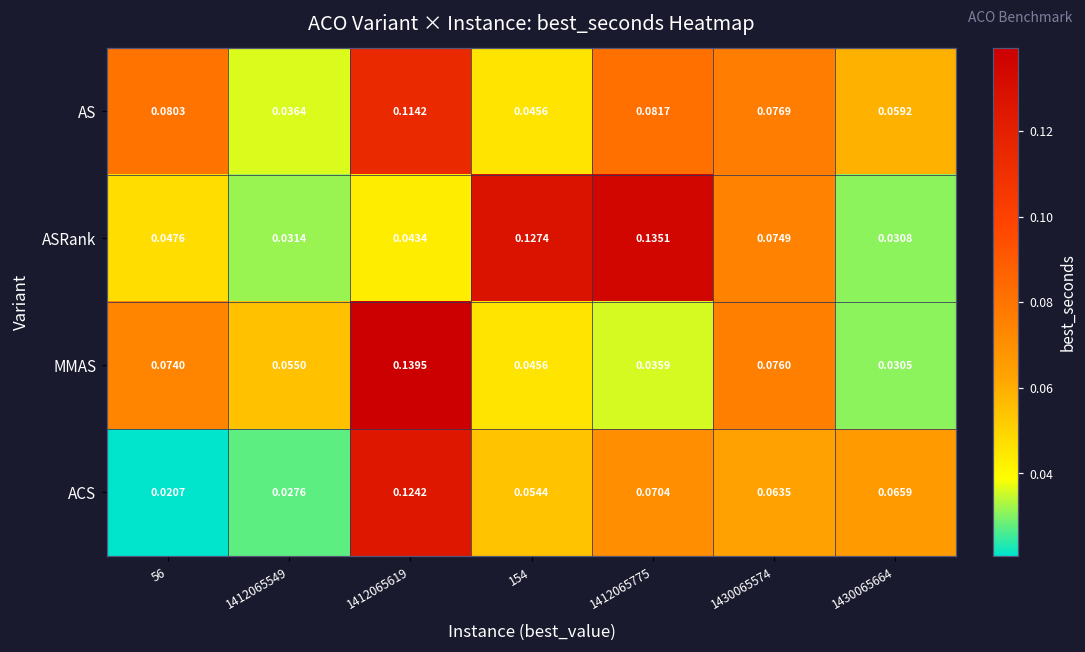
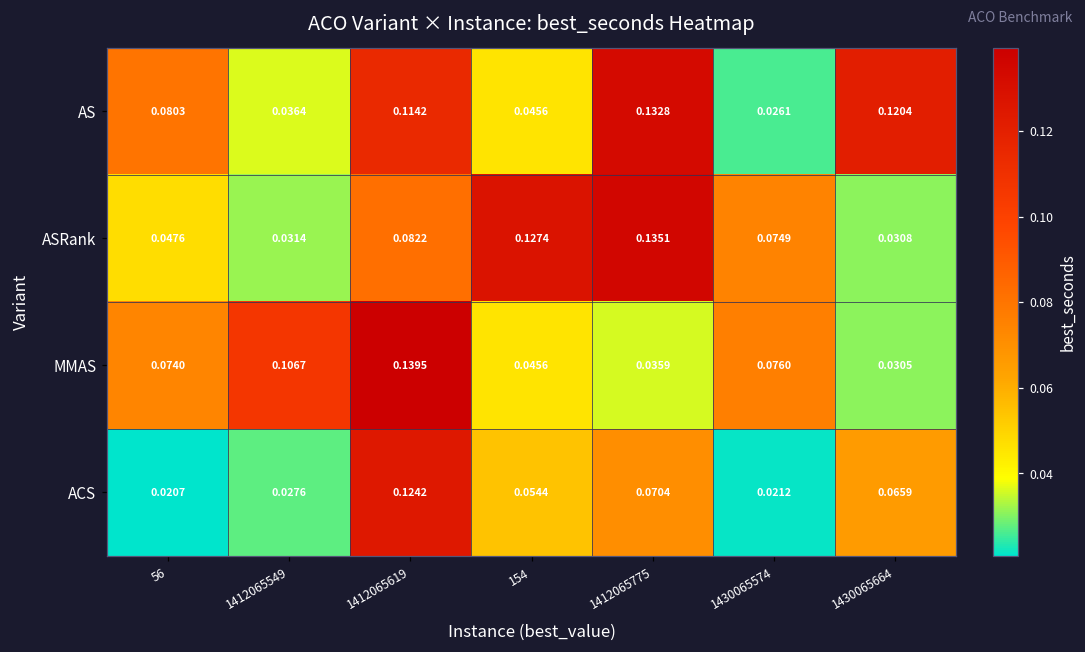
AS, 1412065775: 0.0817 -> 0.1328
AS, 1430065574: 0.0769 -> 0.0261
AS, 1430065664: 0.0592 -> 0.1204
ASRank, 1412065619: 0.0434 -> 0.0822
MMAS, 1412065549: 0.0550 -> 0.1067
ACS, 1430065574: 0.0635 -> 0.0212
